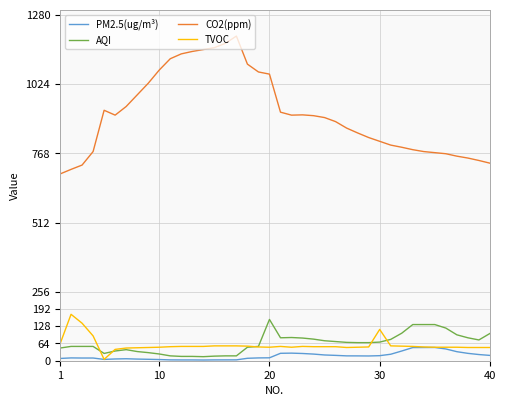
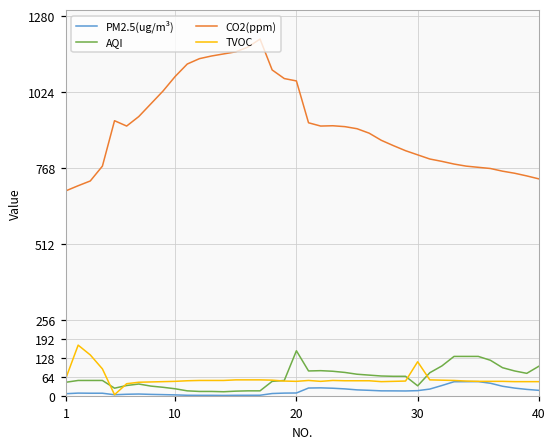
AQI, 30: 70 -> 40
